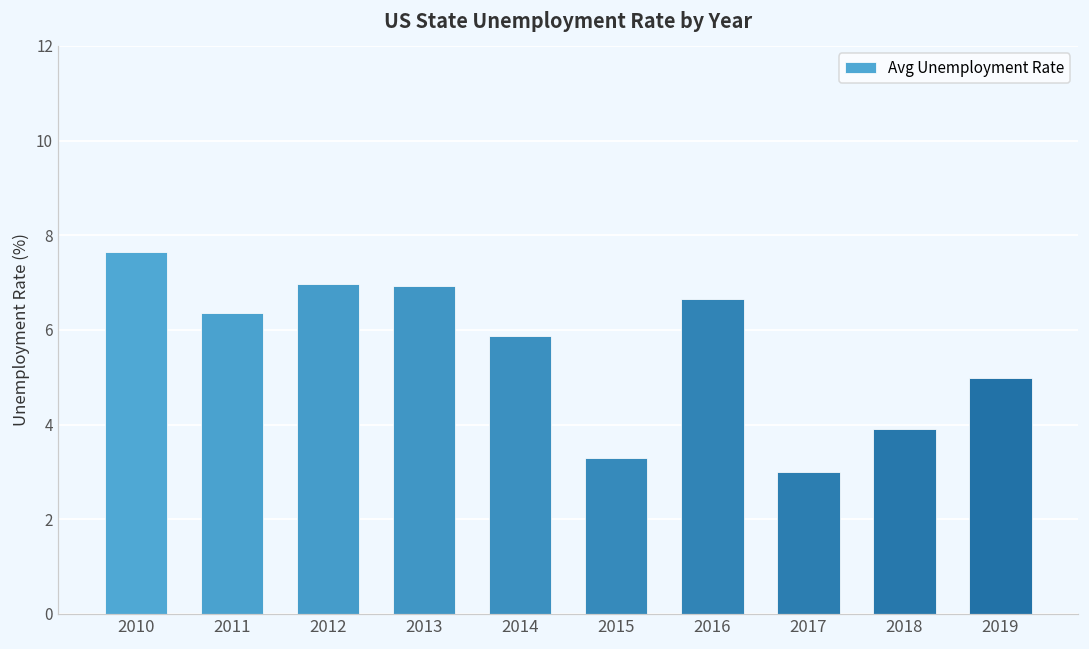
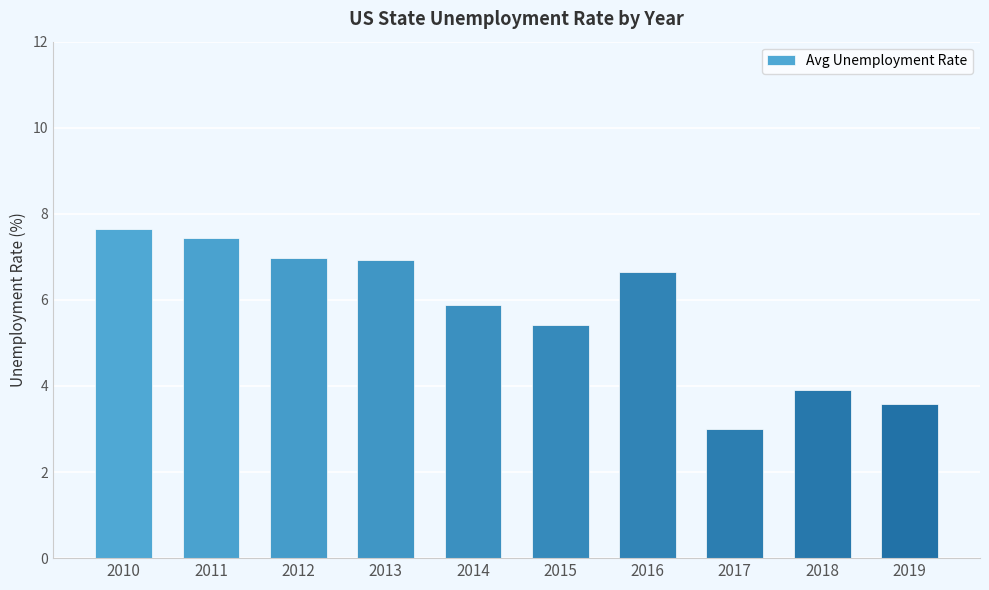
2011: 6.4 -> 7.4
2015: 3.3 -> 5.4
2019: 5.0 -> 3.6
